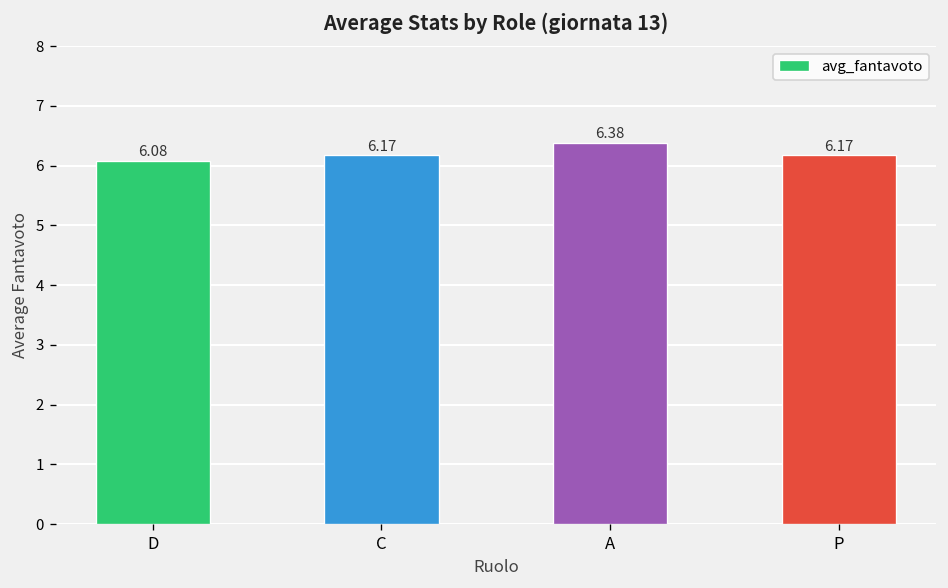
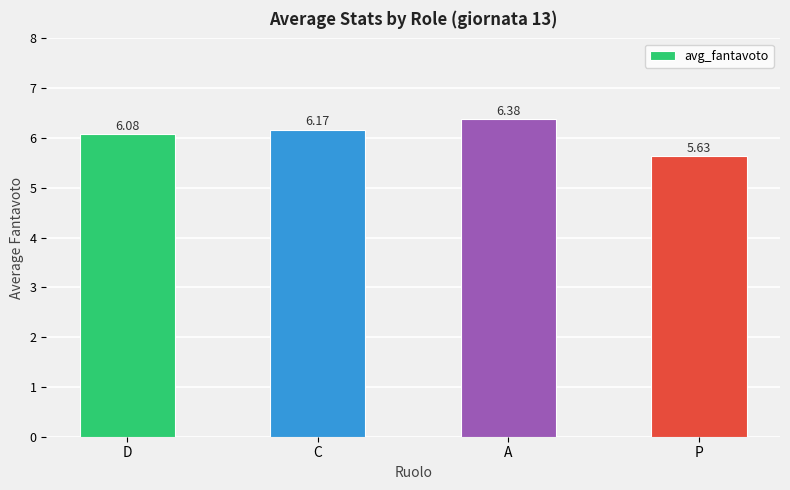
P: 6.17 -> 5.63
